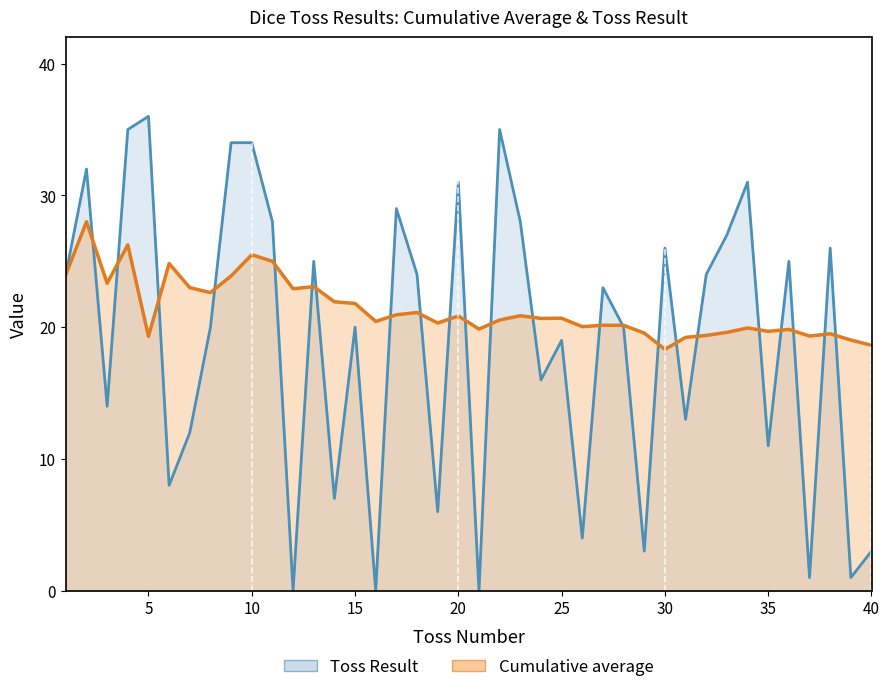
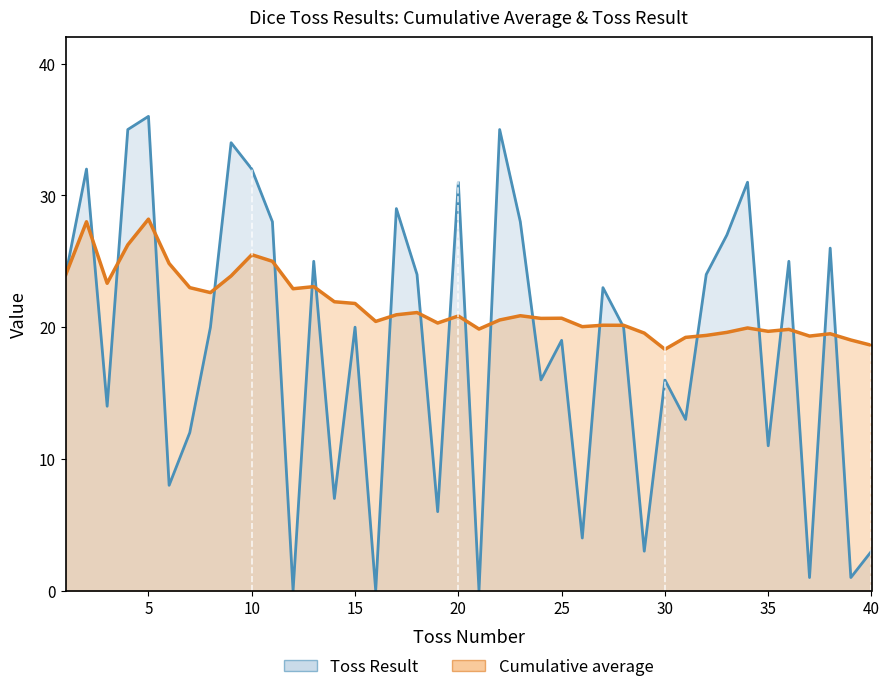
Cumulative average, 5: 19.3 -> 28.2
Toss Result, 10: 34 -> 32
Toss Result, 30: 26 -> 16
